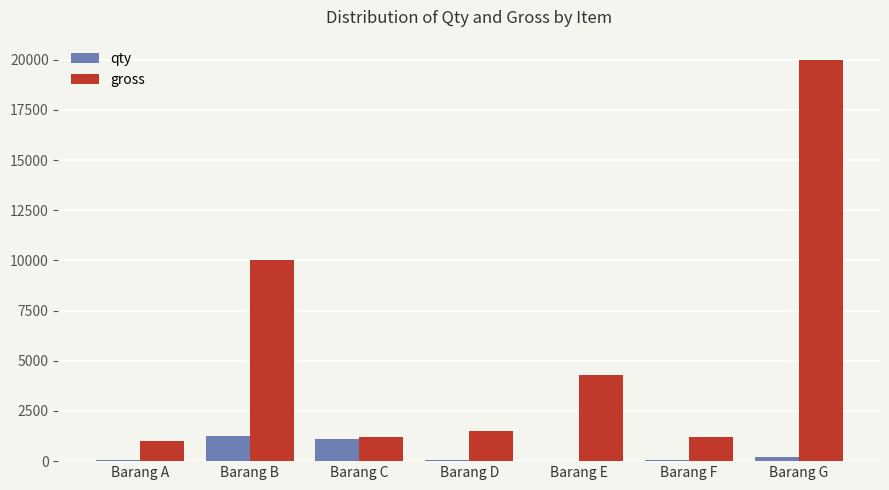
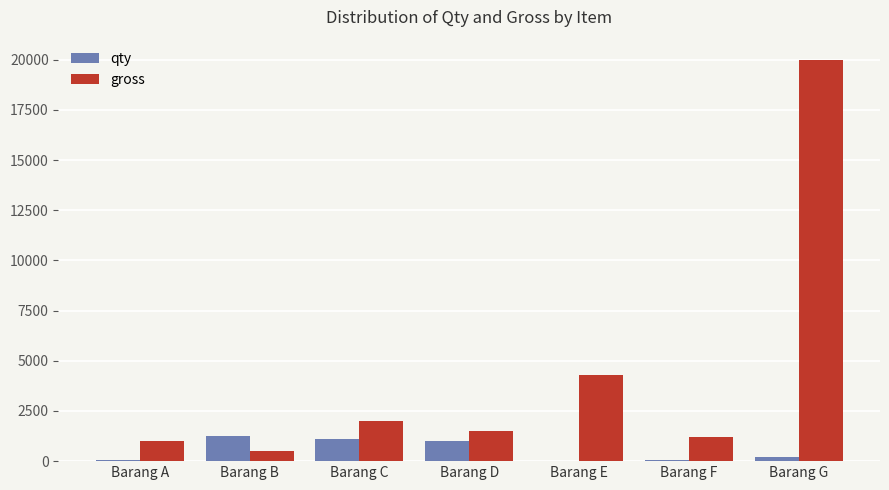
gross, Barang B: 10000 -> 500
gross, Barang C: 1200 -> 2000
qty, Barang D: 100 -> 1000
